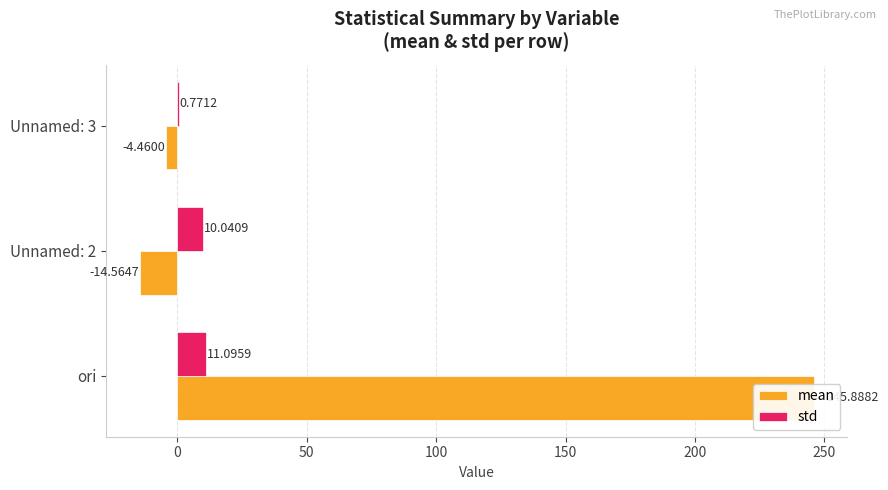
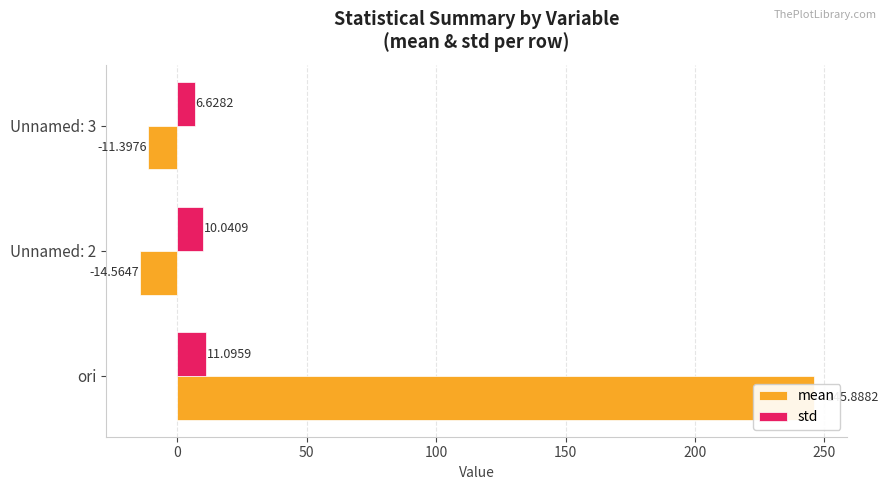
std, Unnamed: 3: 0.7712 -> 6.6282
mean, Unnamed: 3: -4.4600 -> -11.3976
